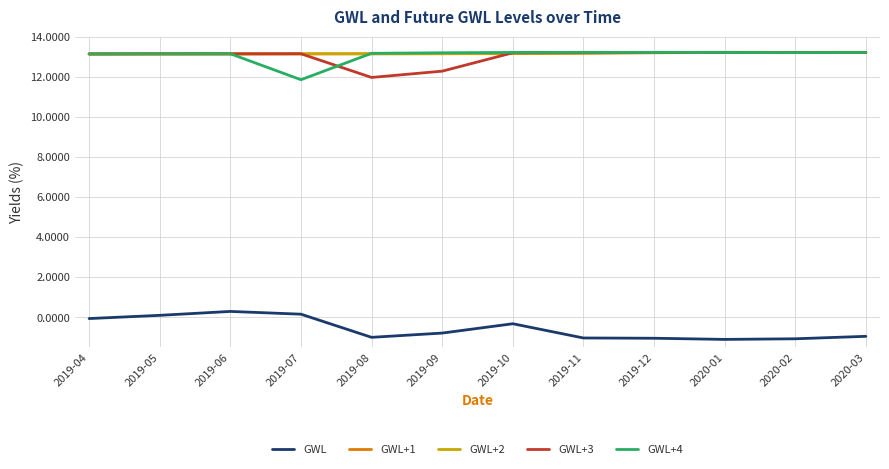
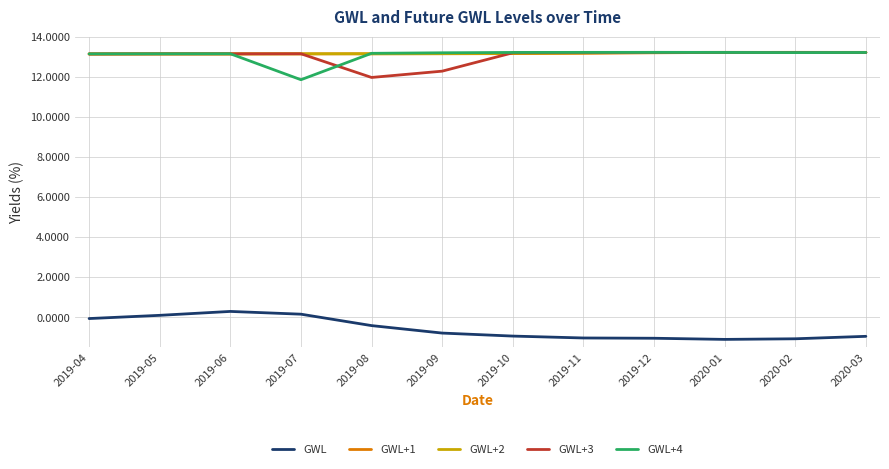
GWL, 2019-08: -1.0 -> -0.4
GWL, 2019-10: -0.3 -> -0.9
